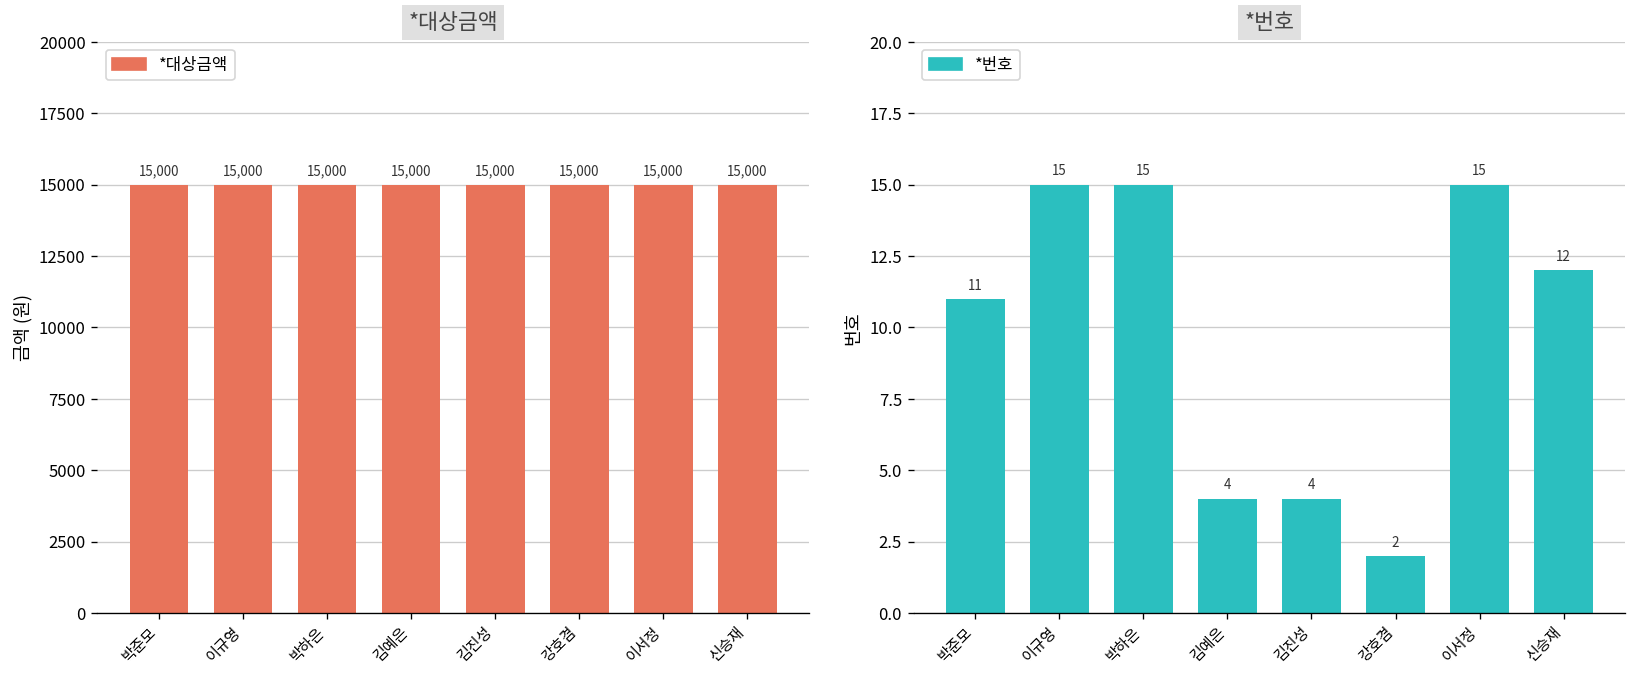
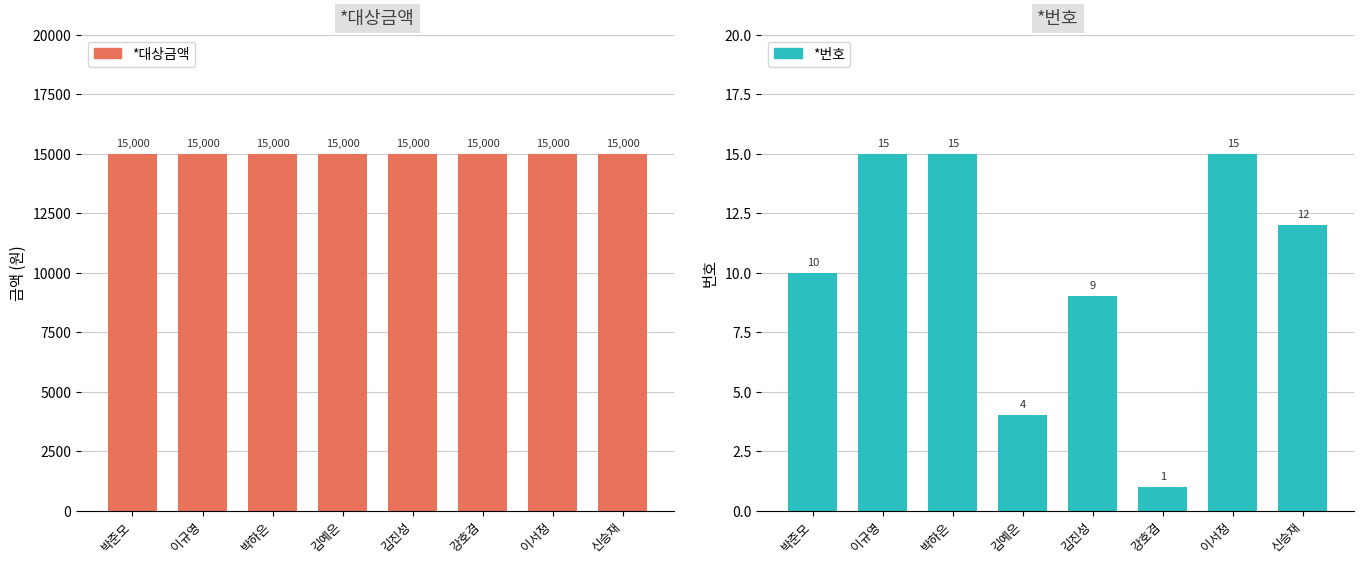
*번호, 박준모: 11 -> 10
*번호, 김진성: 4 -> 9
*번호, 강호겸: 2 -> 1
